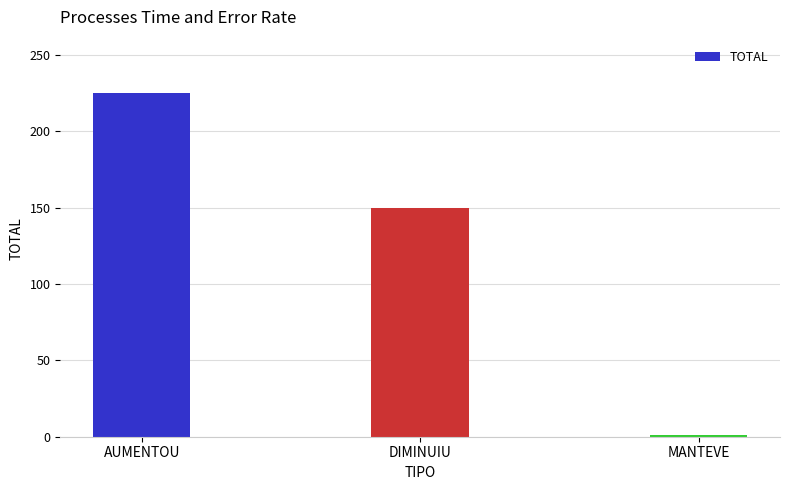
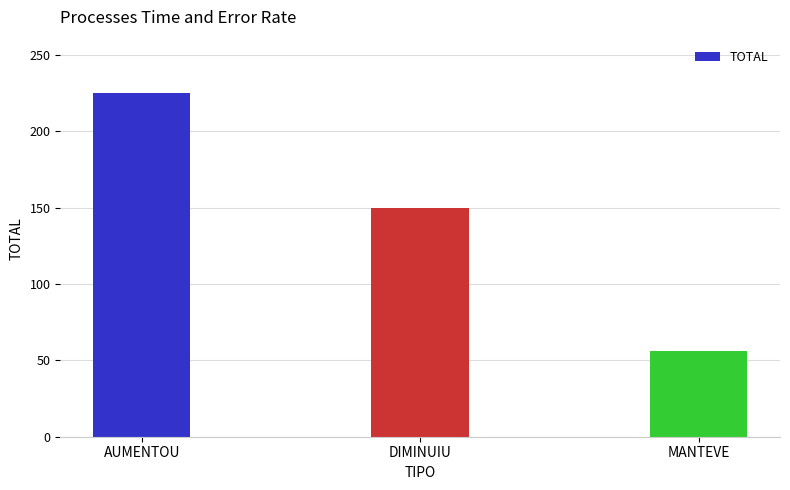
MANTEVE: 1 -> 56
